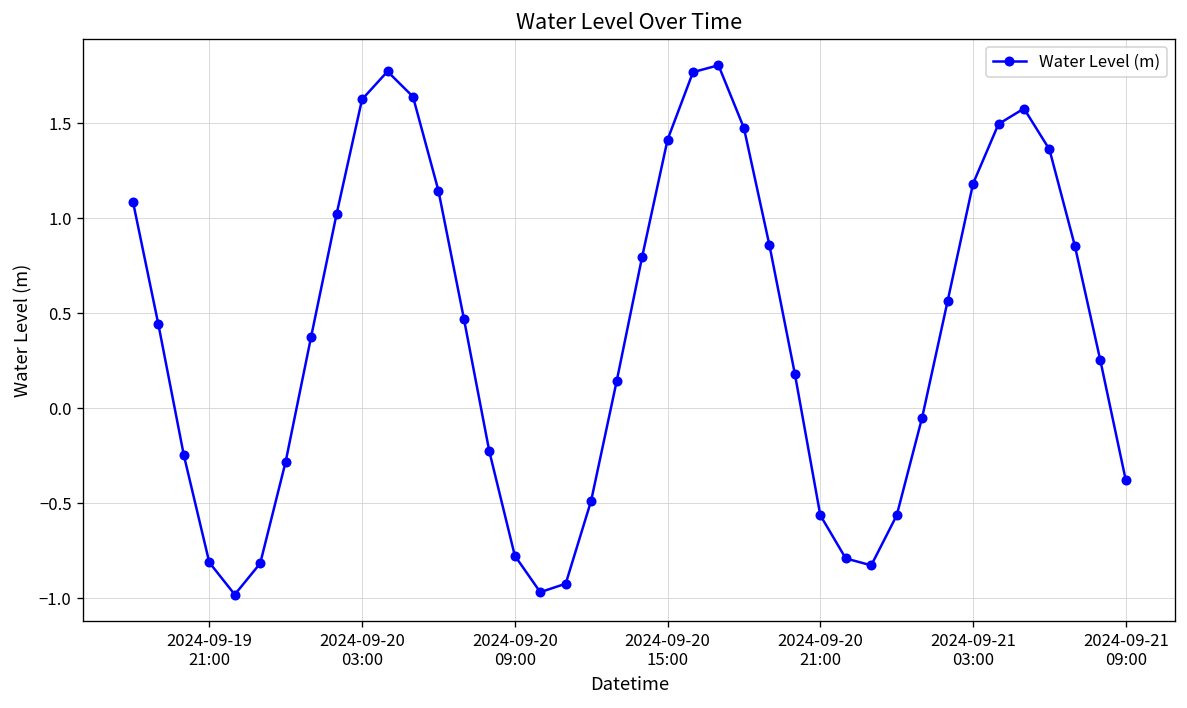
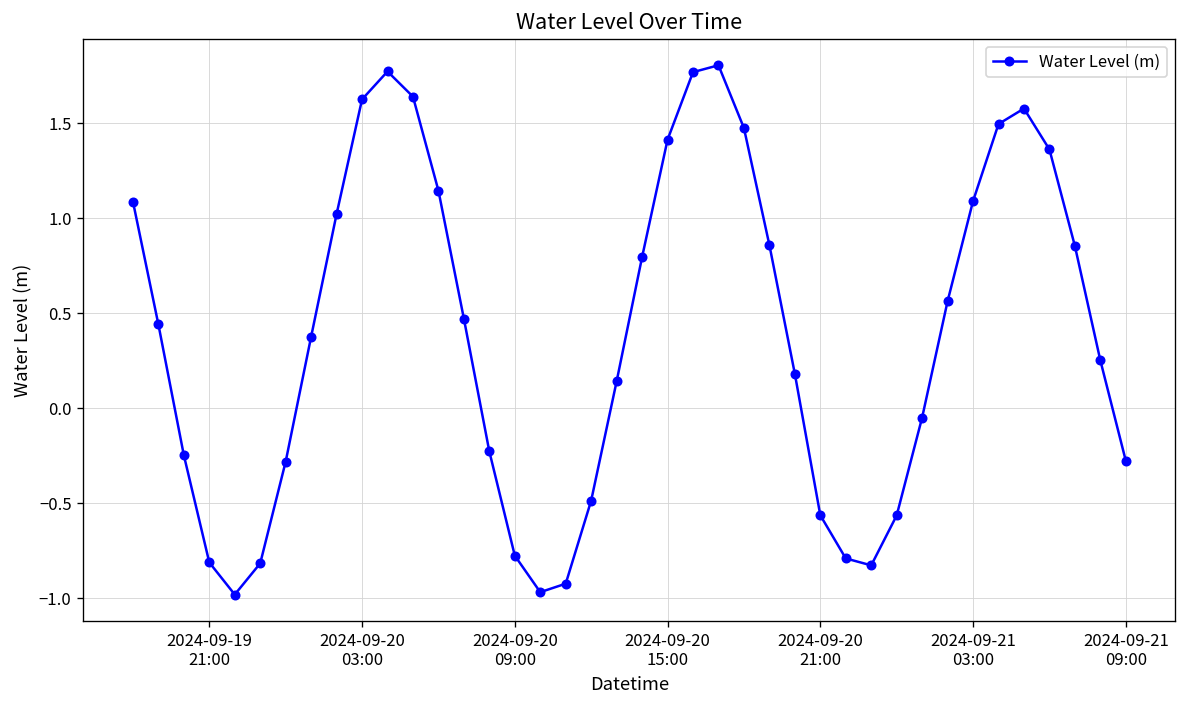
2024-09-21 03:00: 1.18 -> 1.09
2024-09-21 09:00: -0.38 -> -0.28
